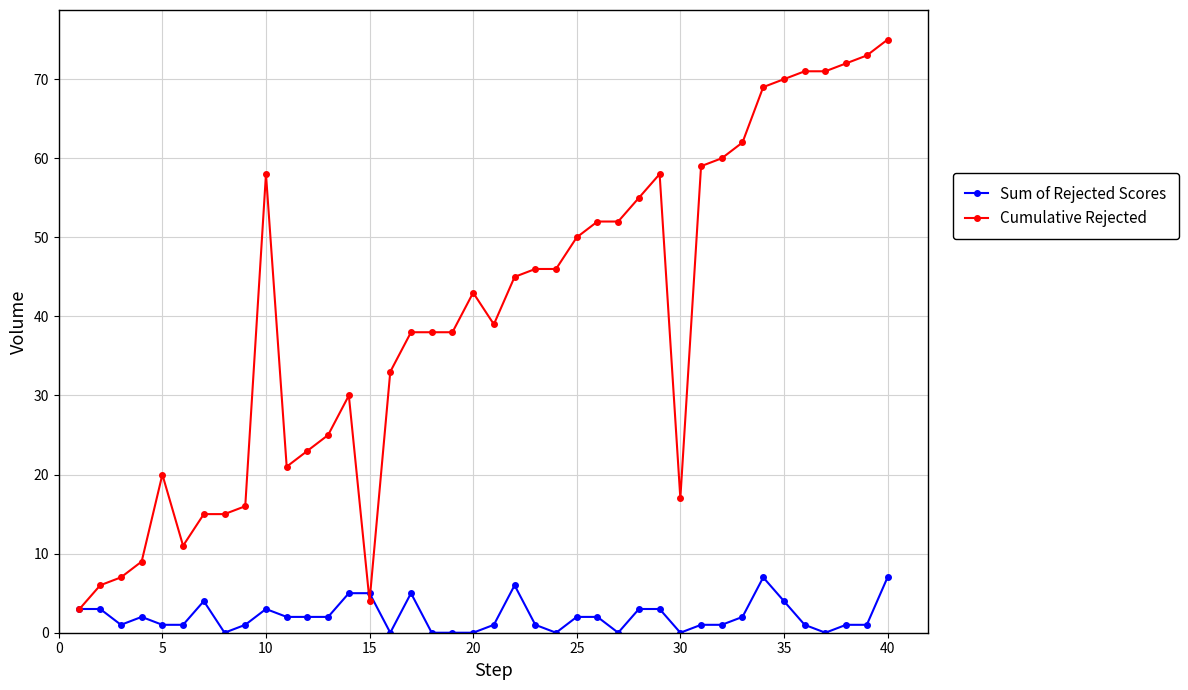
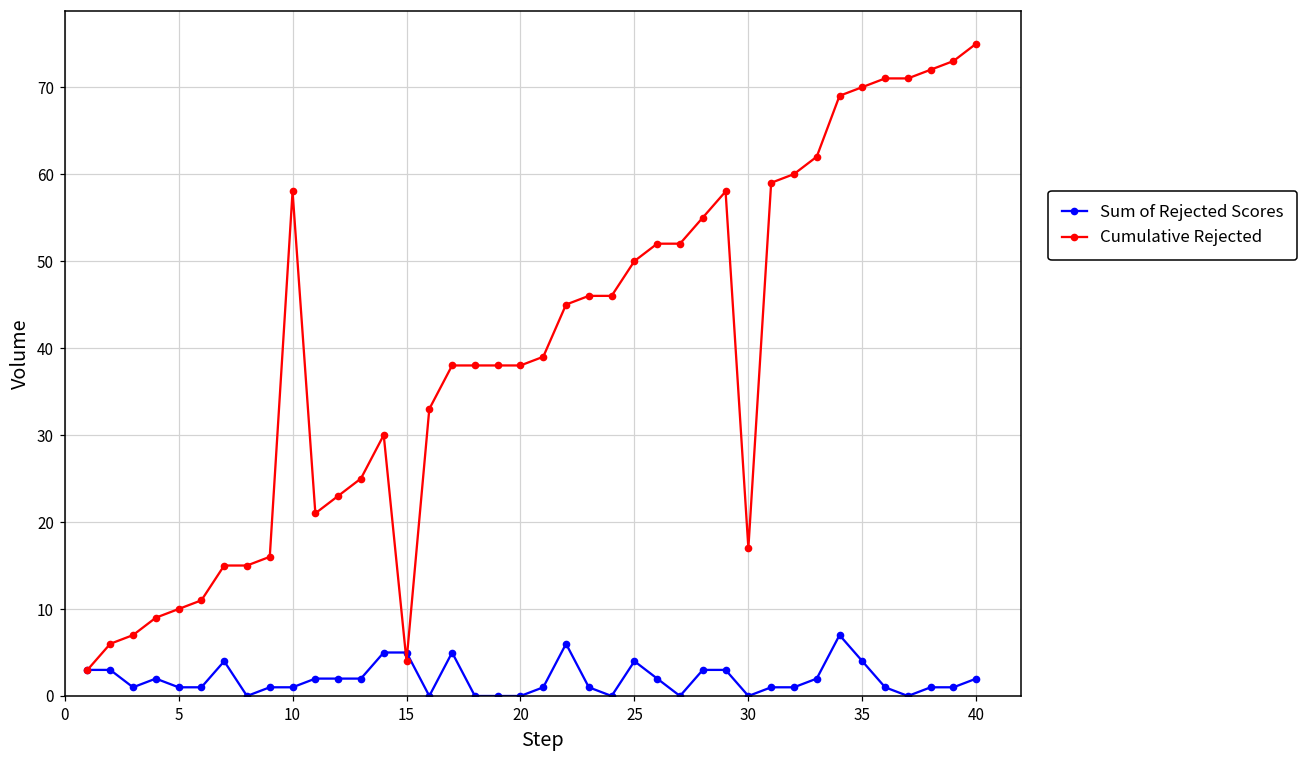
Cumulative Rejected, 5: 20 -> 10
Sum of Rejected Scores, 10: 3 -> 1
Cumulative Rejected, 20: 43 -> 38
Sum of Rejected Scores, 25: 2 -> 4
Sum of Rejected Scores, 40: 7 -> 2
